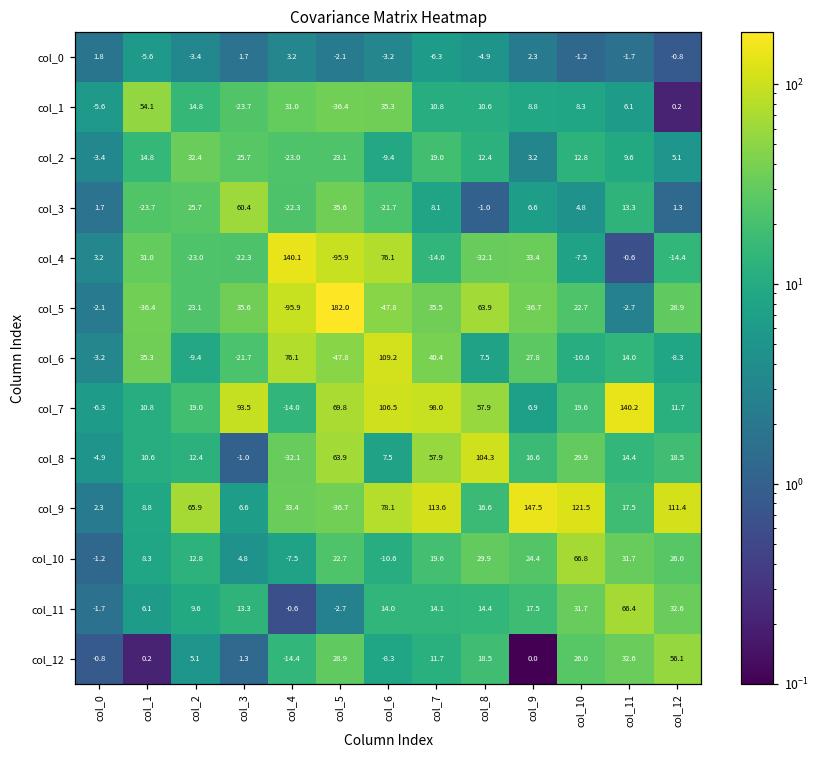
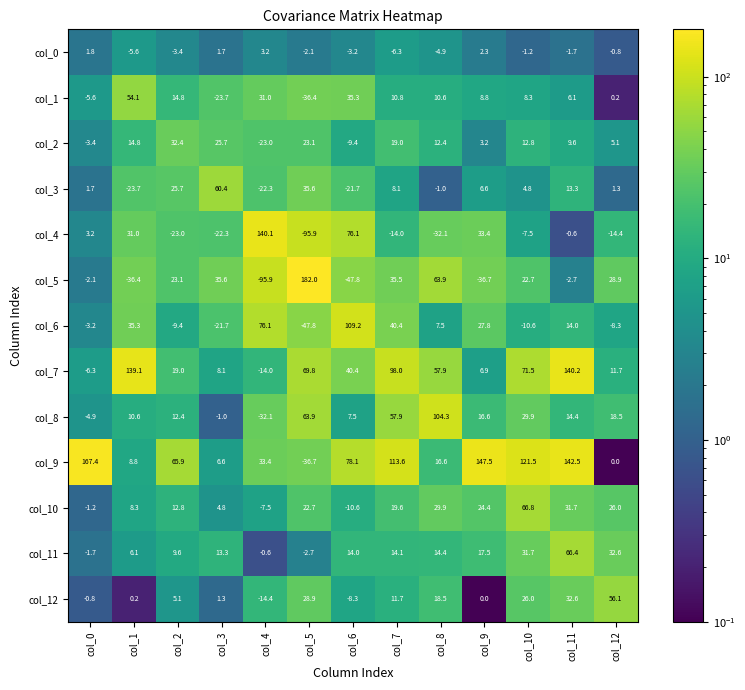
col_7, col_1: 10.8 -> 139.1
col_7, col_3: 93.5 -> 8.1
col_7, col_6: 106.5 -> 40.4
col_7, col_10: 19.6 -> 71.5
col_9, col_0: 2.3 -> 167.4
col_9, col_11: 17.5 -> 142.5
col_9, col_12: 111.4 -> 0.0
